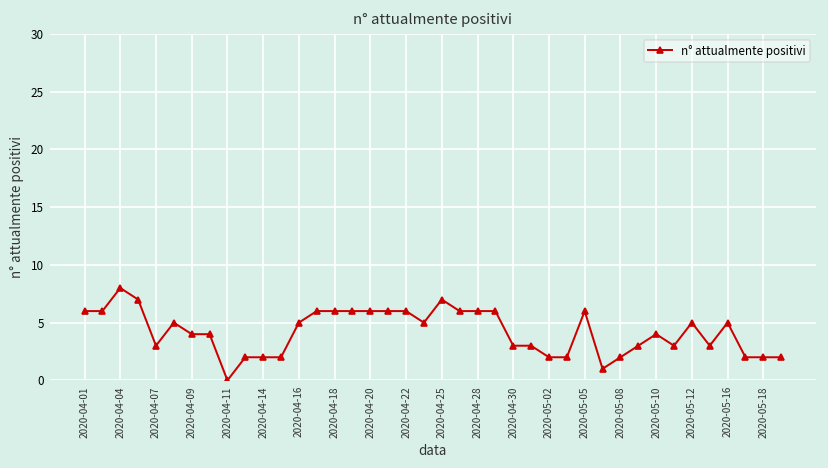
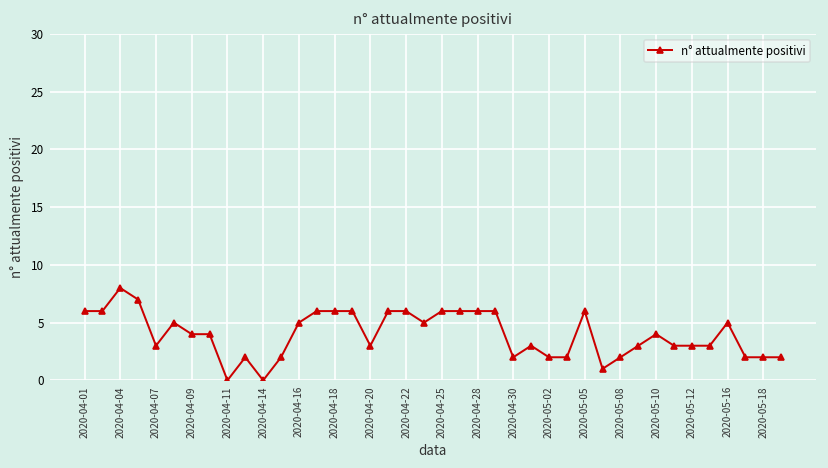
2020-04-14: 2 -> 0
2020-04-20: 6 -> 3
2020-04-25: 7 -> 6
2020-04-30: 3 -> 2
2020-05-12: 5 -> 3
